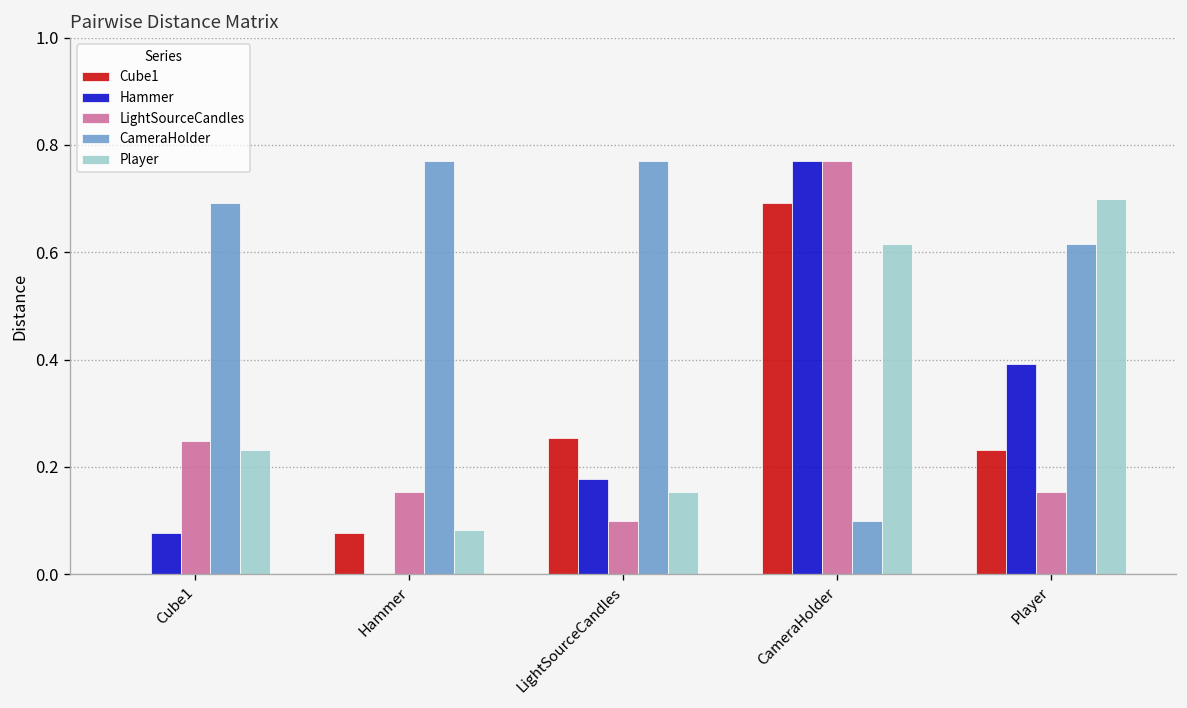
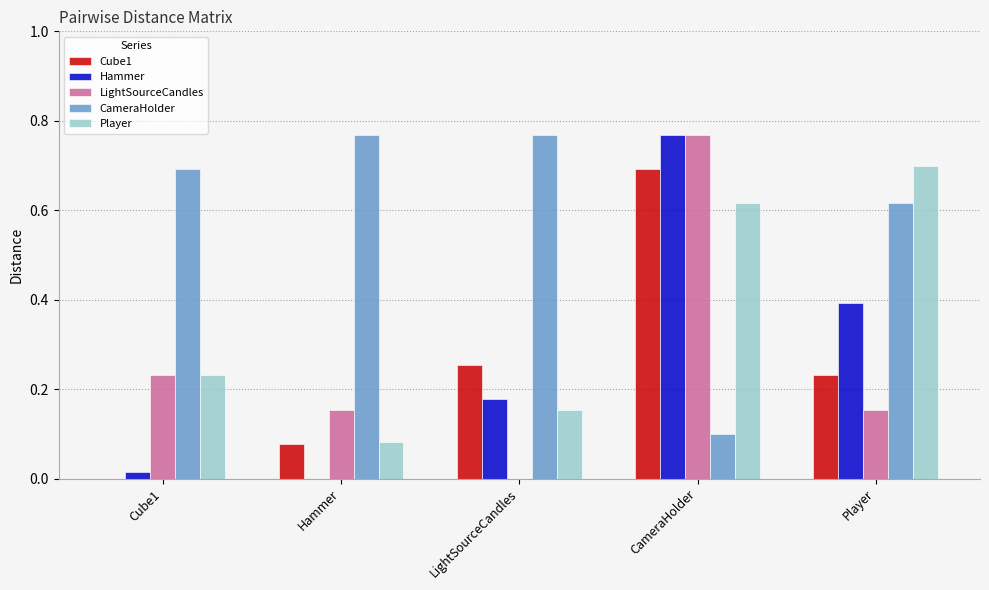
Hammer, Cube1: 0.08 -> 0.01
LightSourceCandles, Cube1: 0.25 -> 0.23
LightSourceCandles, LightSourceCandles: 0.1 -> 0.0
